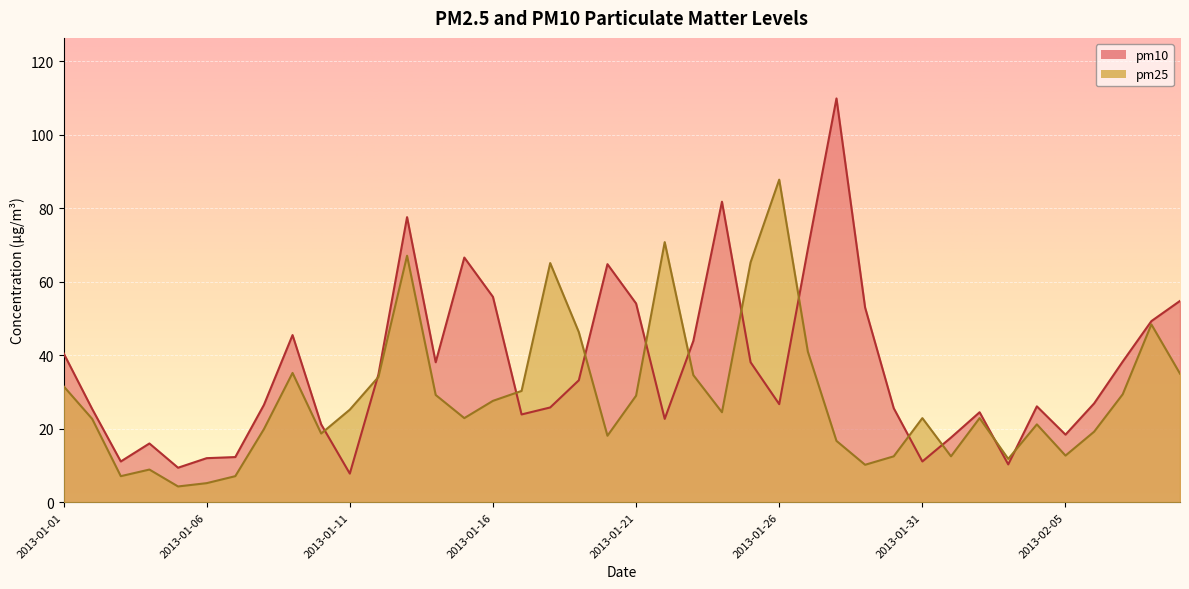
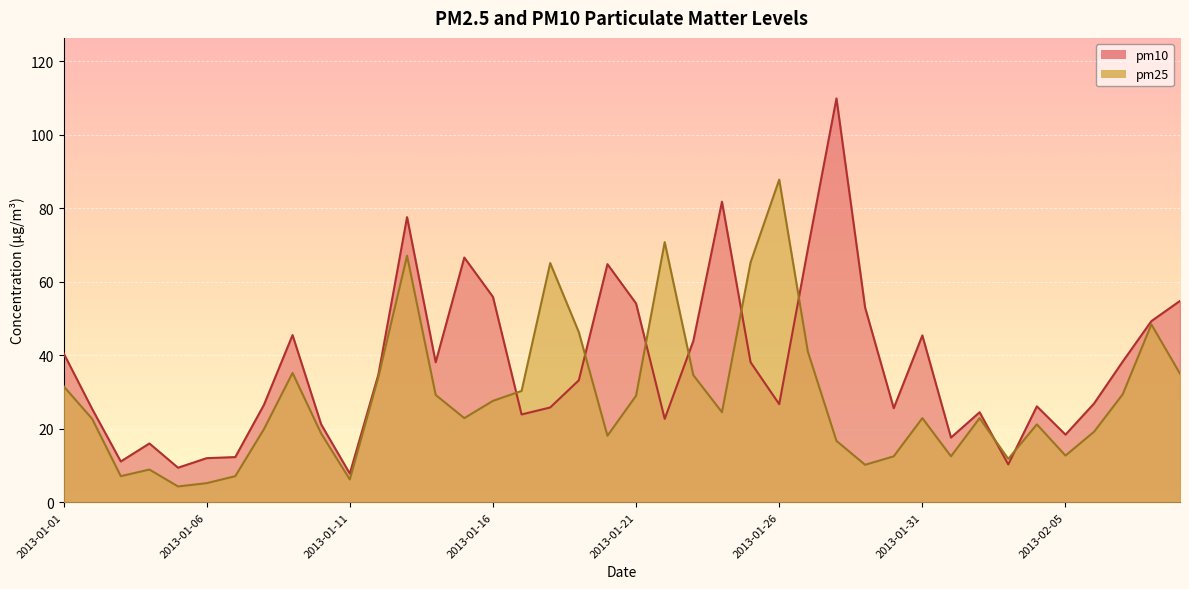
pm25, 2013-01-11: 25 -> 6
pm10, 2013-01-31: 11 -> 45
